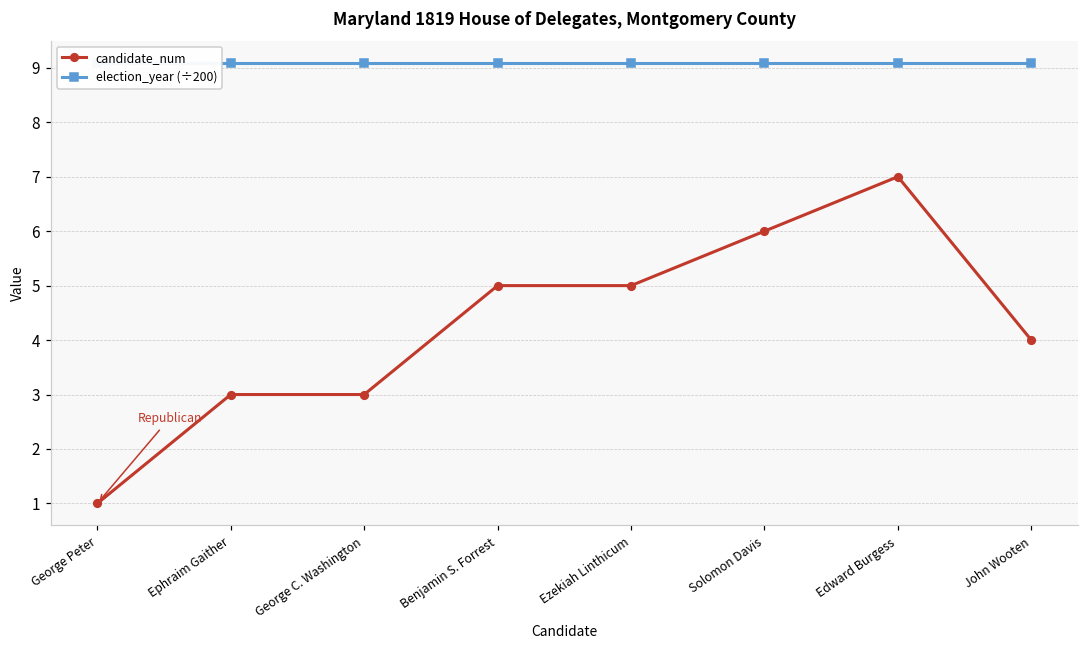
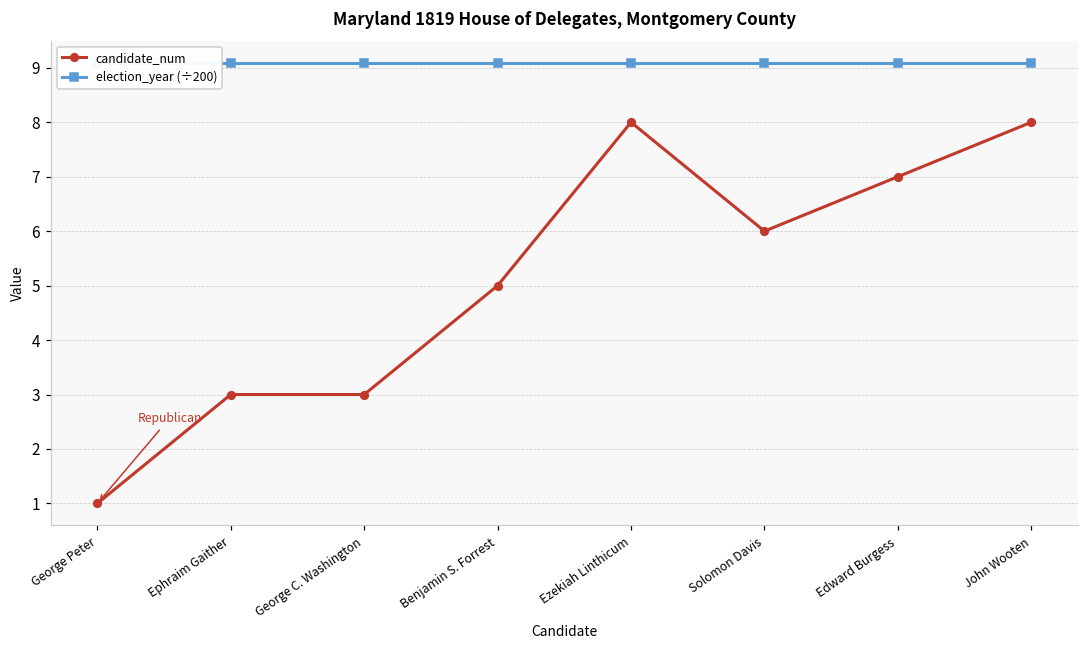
candidate_num, Ezekiah Linthicum: 5 -> 8
candidate_num, John Wooten: 4 -> 8
